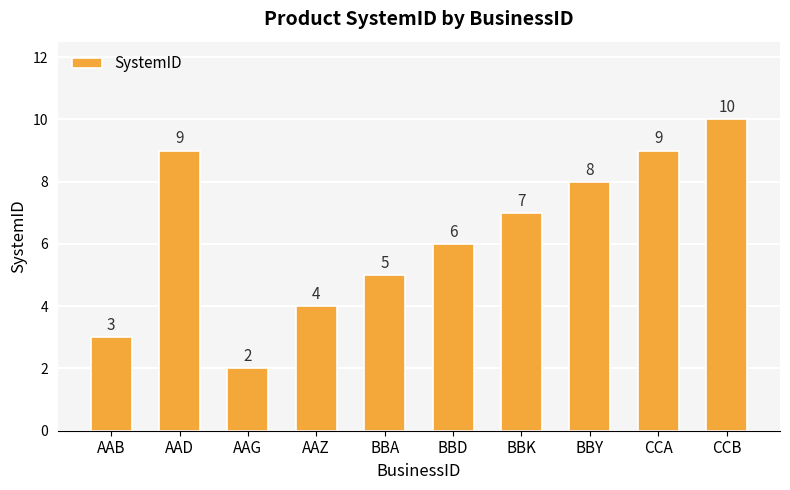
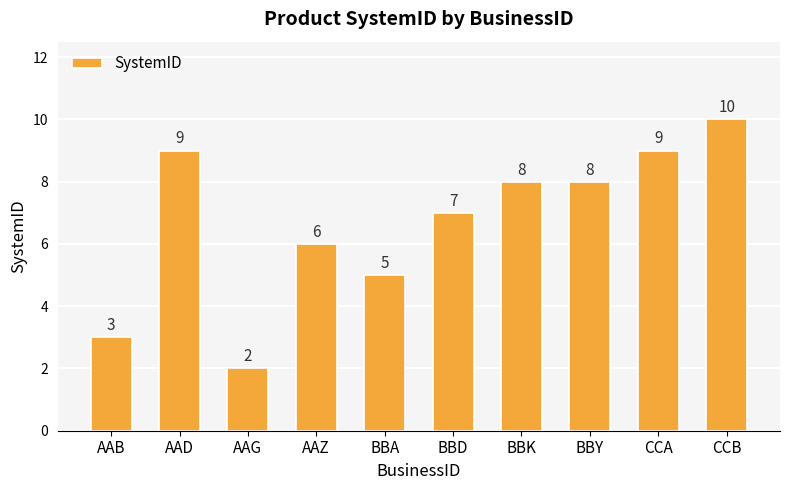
AAZ: 4 -> 6
BBD: 6 -> 7
BBK: 7 -> 8
